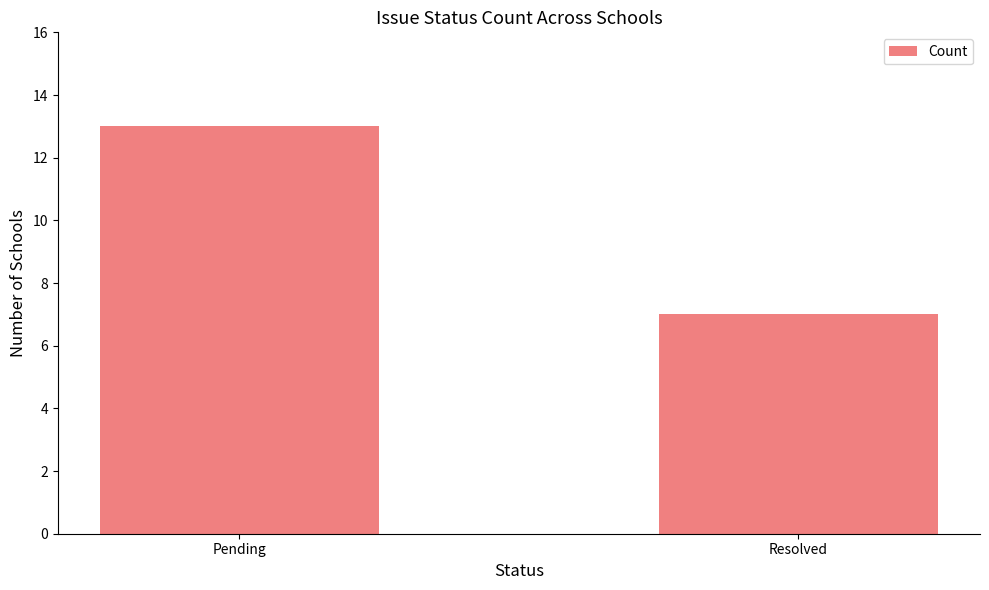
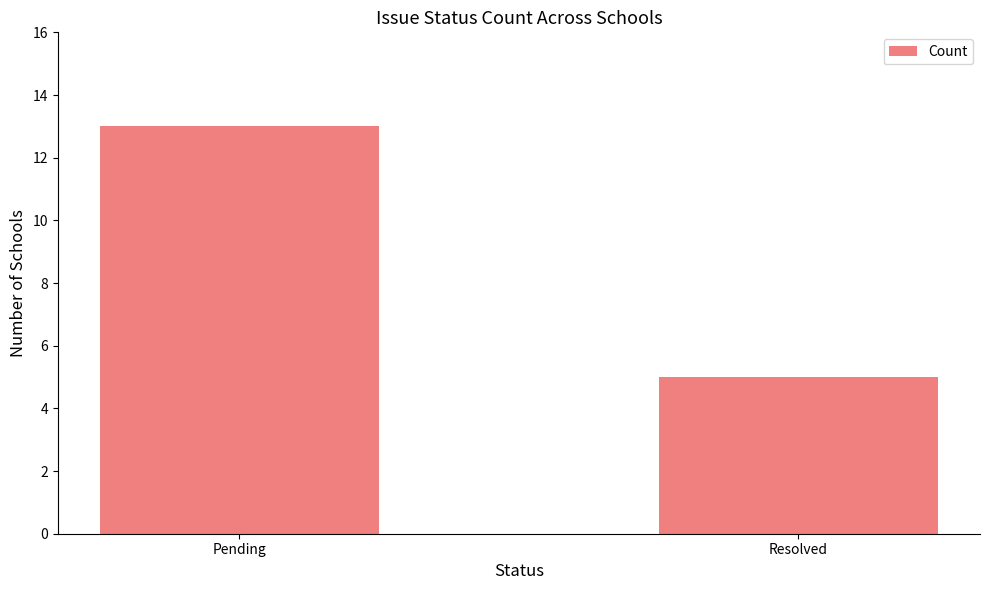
Resolved: 7 -> 5
